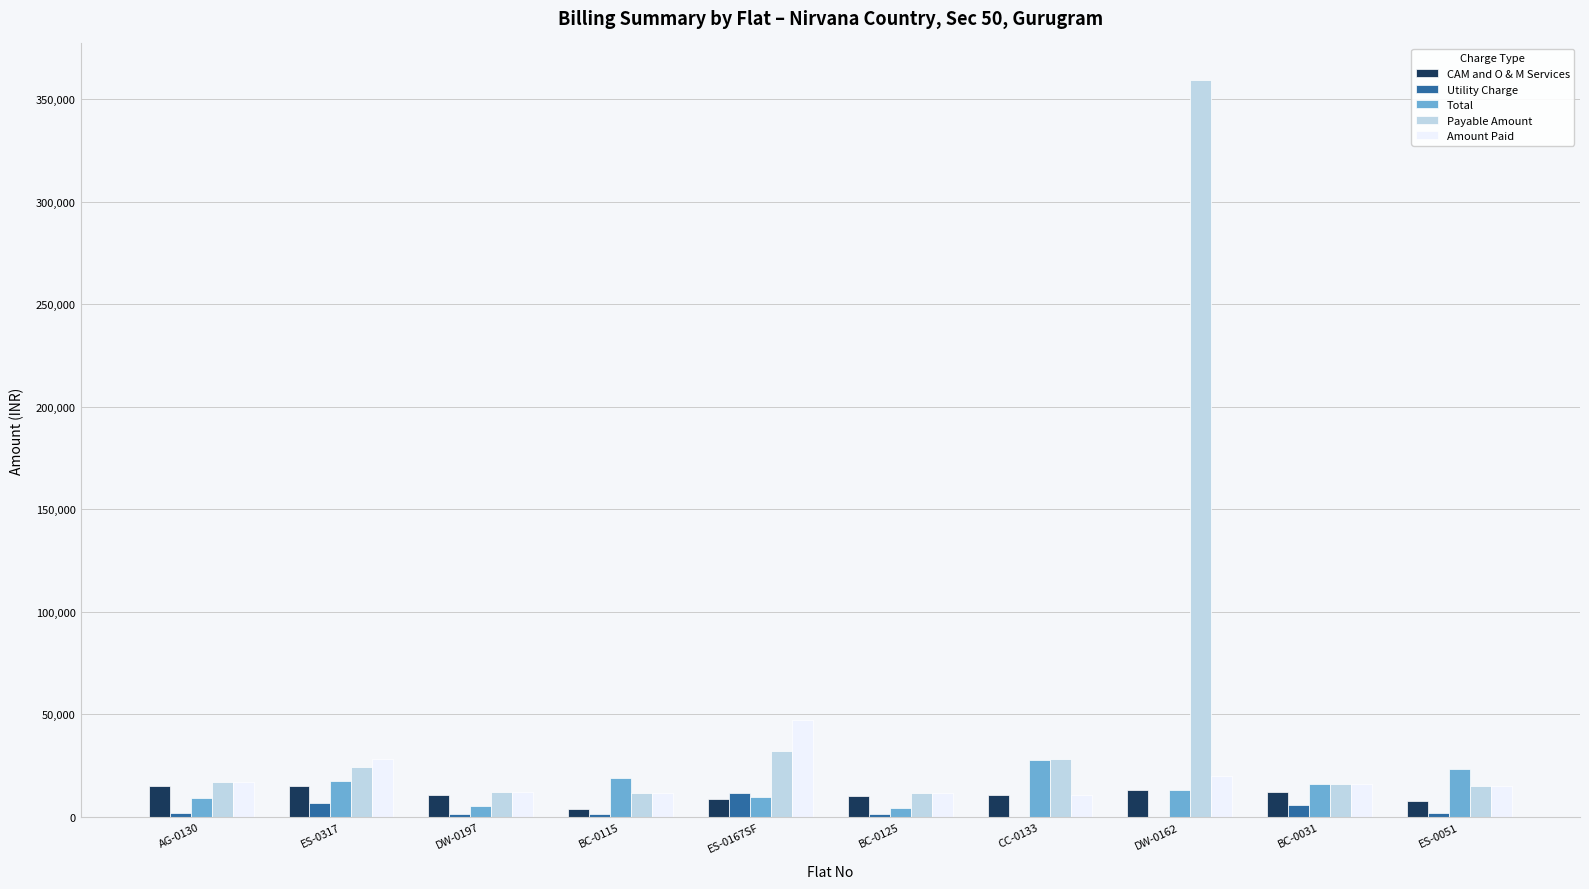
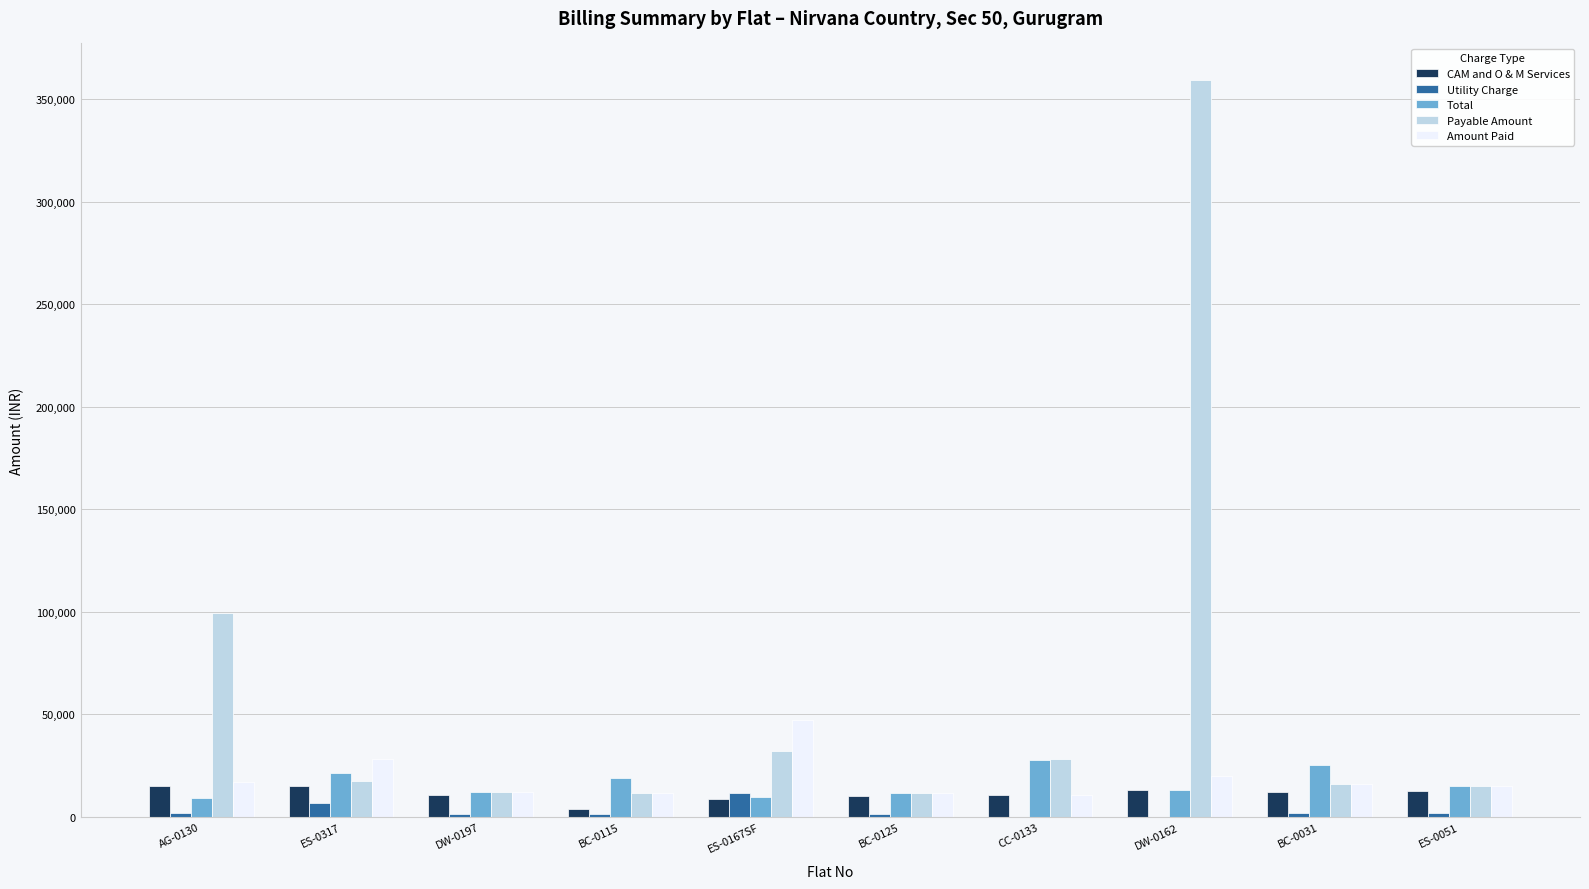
Payable Amount, AG-0130: 17,000 -> 99,000
Total, ES-0317: 18,000 -> 22,000
Payable Amount, ES-0317: 24,000 -> 18,000
Total, DW-0197: 5,000 -> 12,000
Total, BC-0125: 4,000 -> 11,000
Utility Charge, BC-0031: 6,000 -> 2,000
Total, BC-0031: 16,000 -> 25,000
CAM and O & M Services, ES-0051: 8,000 -> 13,000
Total, ES-0051: 23,000 -> 15,000
